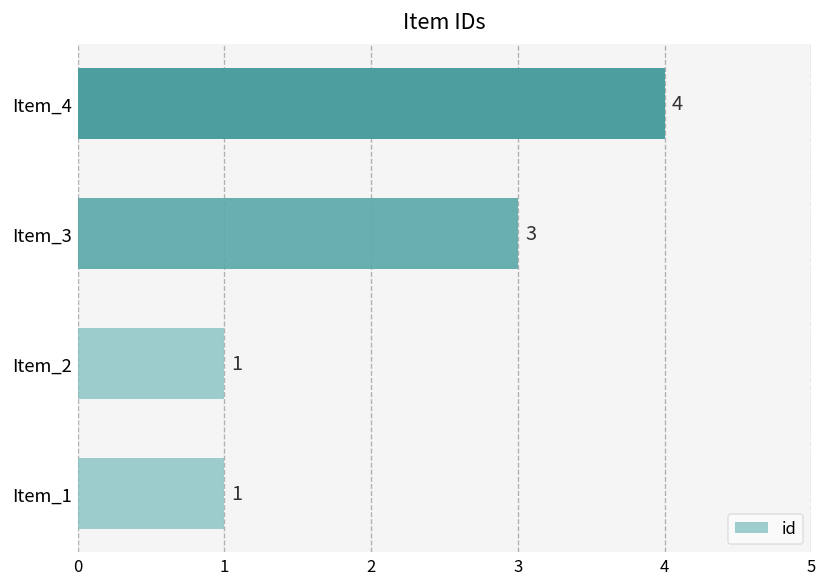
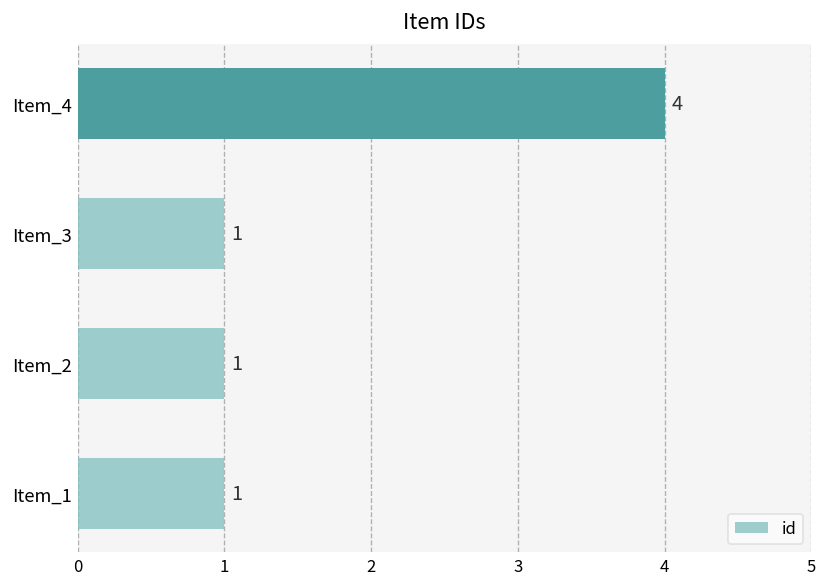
Item_3: 3 -> 1
